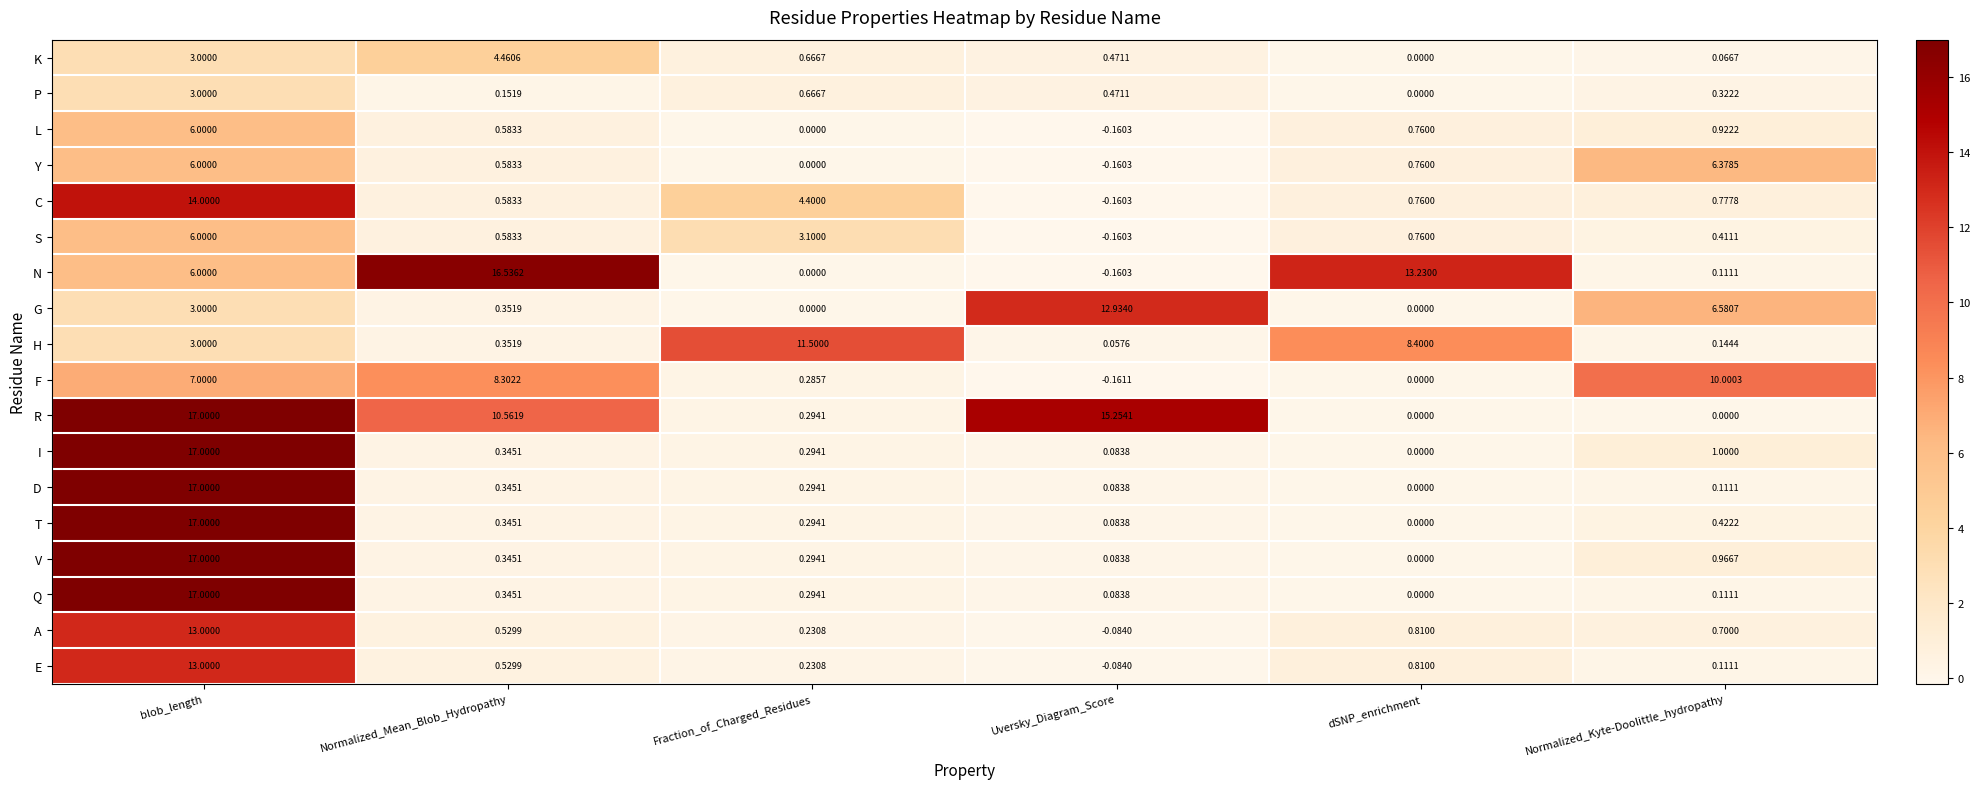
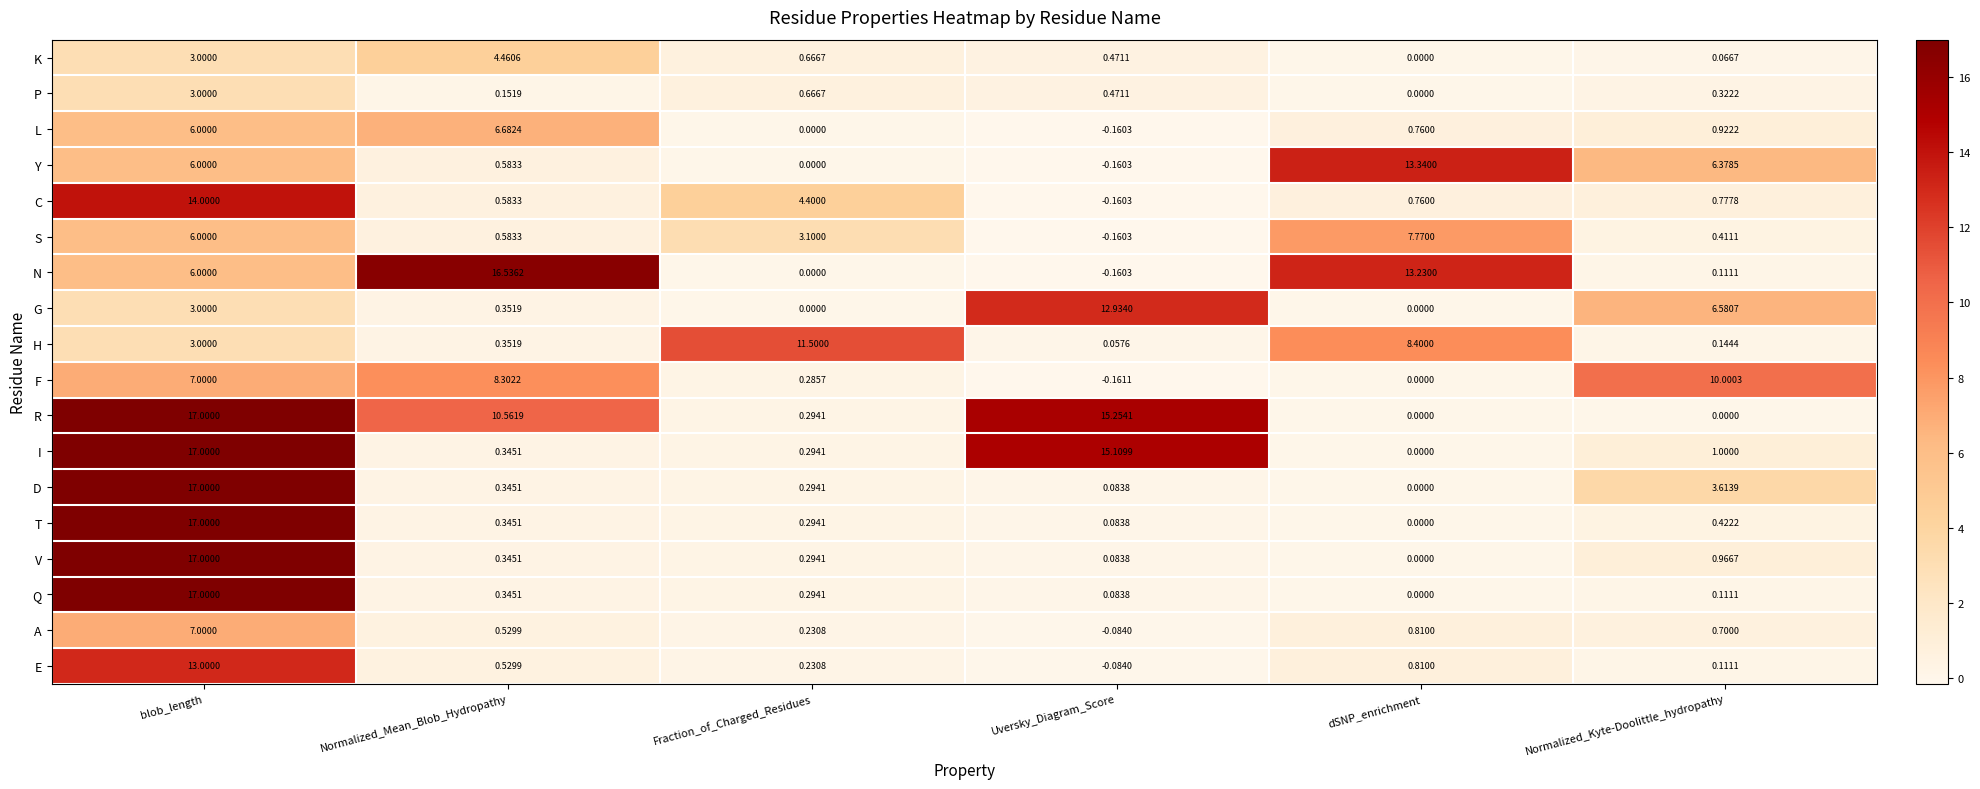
L, Normalized_Mean_Blob_Hydropathy: 0.5833 -> 6.6824
Y, dSNP_enrichment: 0.7600 -> 13.3400
S, dSNP_enrichment: 0.7600 -> 7.7700
I, Uversky_Diagram_Score: 0.0838 -> 15.1099
D, Normalized_Kyte-Doolittle_hydropathy: 0.1111 -> 3.6139
A, blob_length: 13.0000 -> 7.0000
